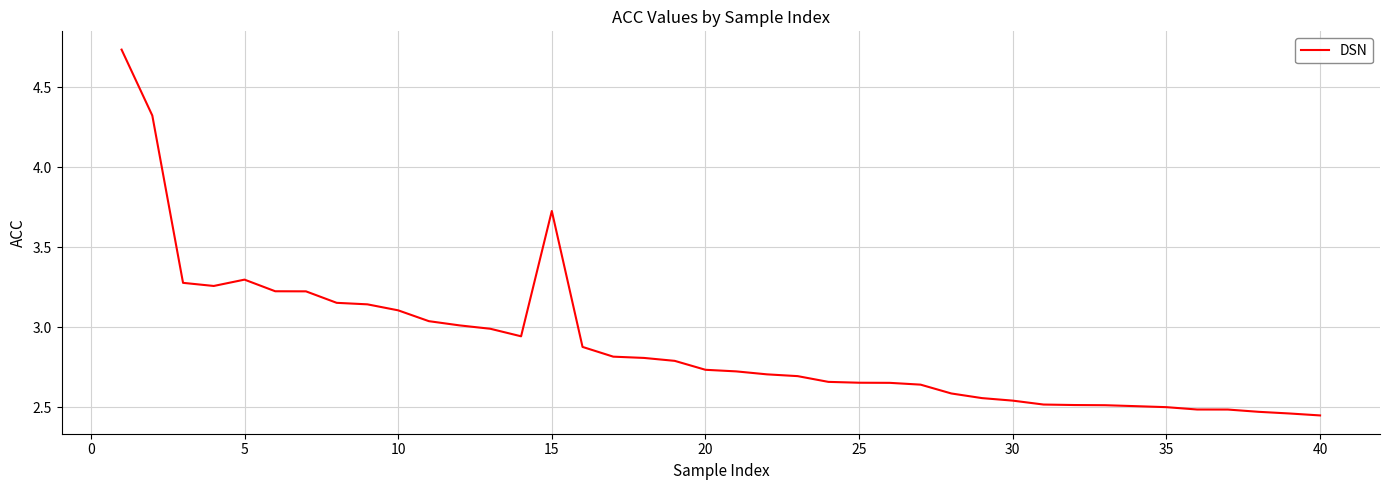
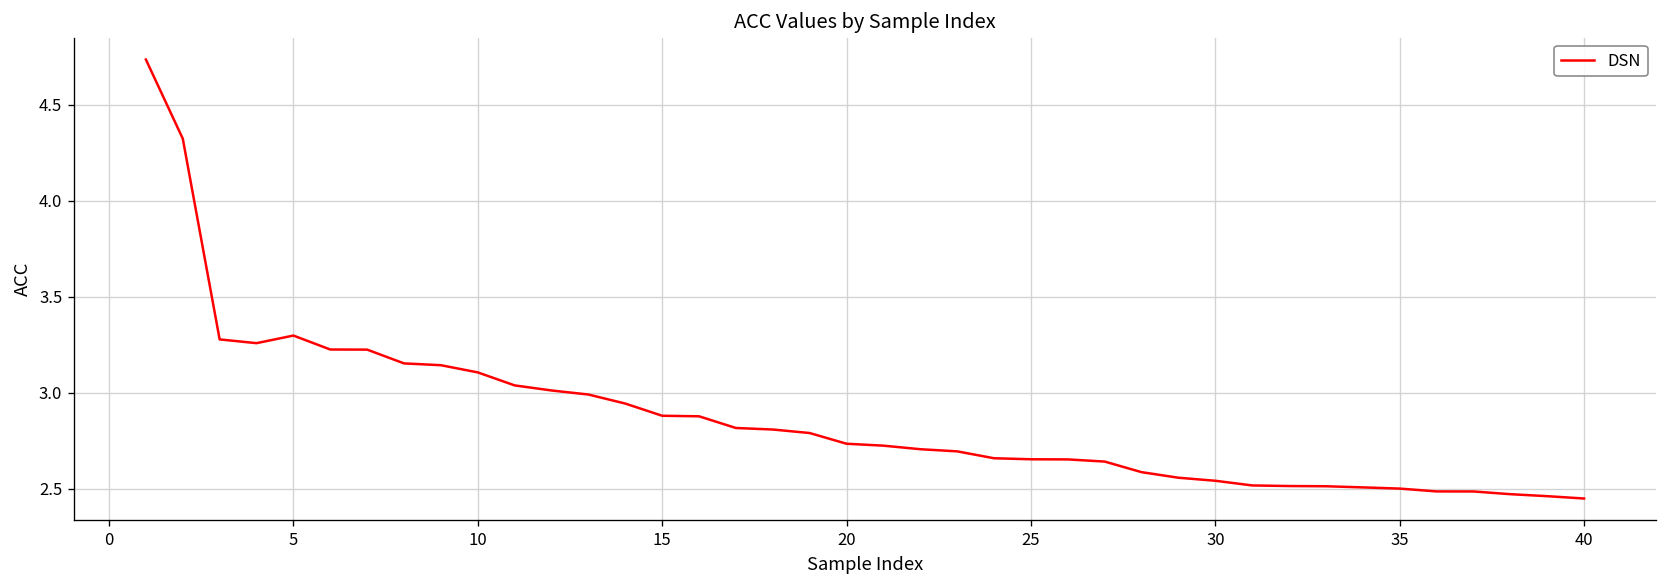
15: 3.73 -> 2.88
